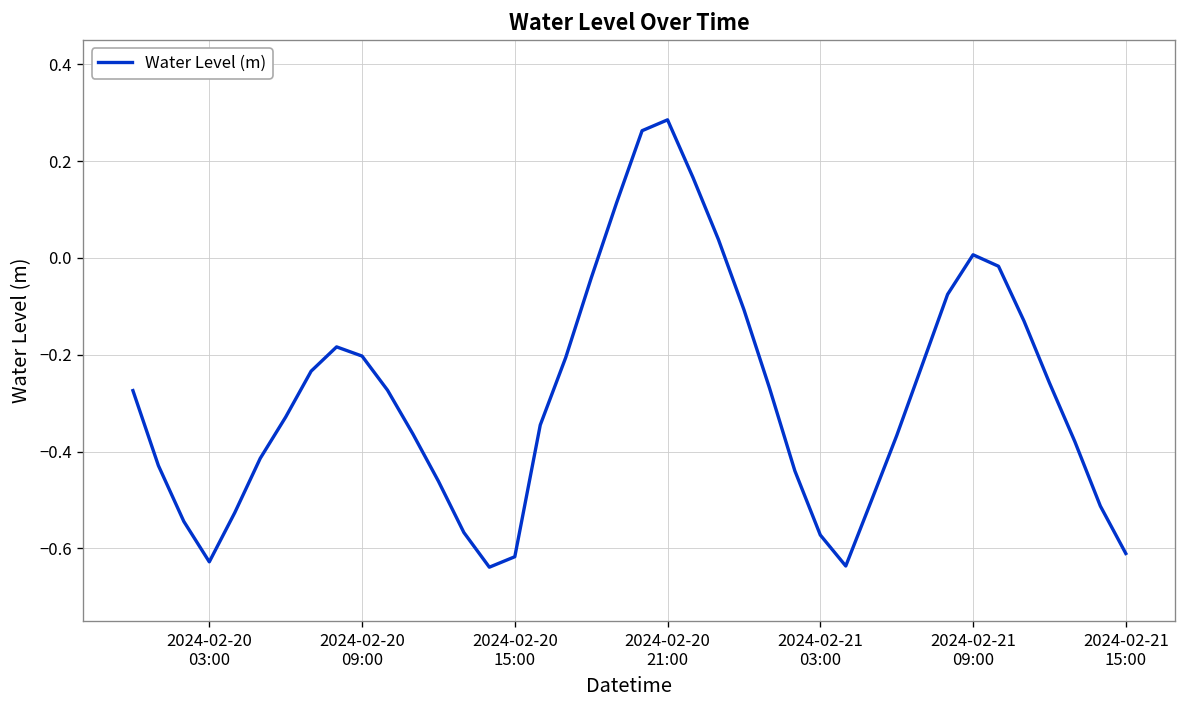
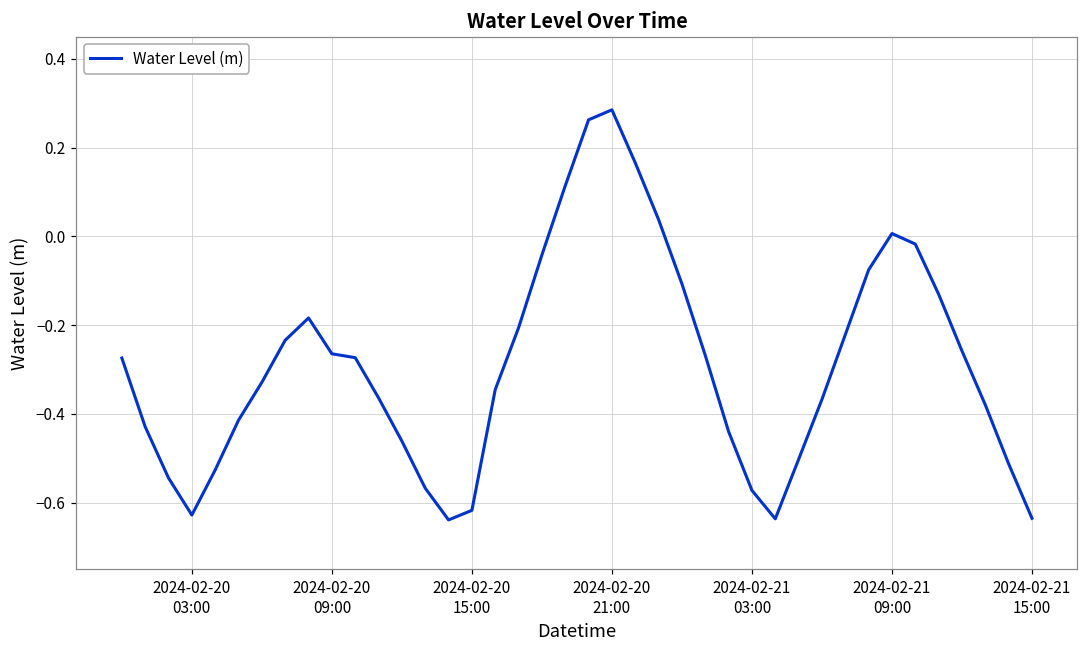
2024-02-20 09:00: -0.20 -> -0.26
2024-02-21 15:00: -0.61 -> -0.64
